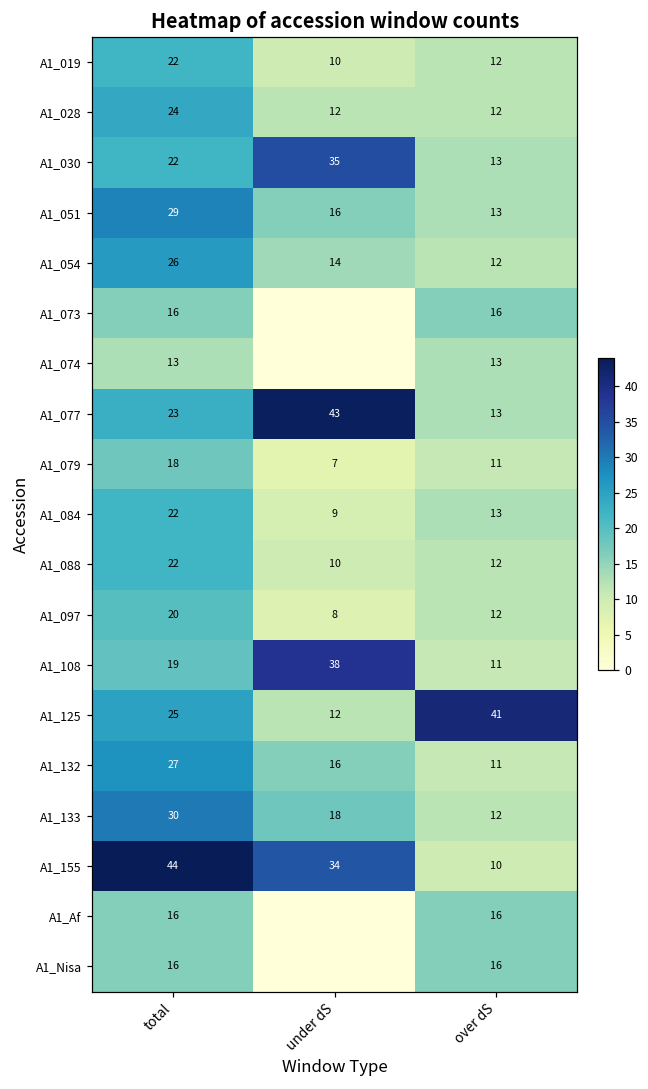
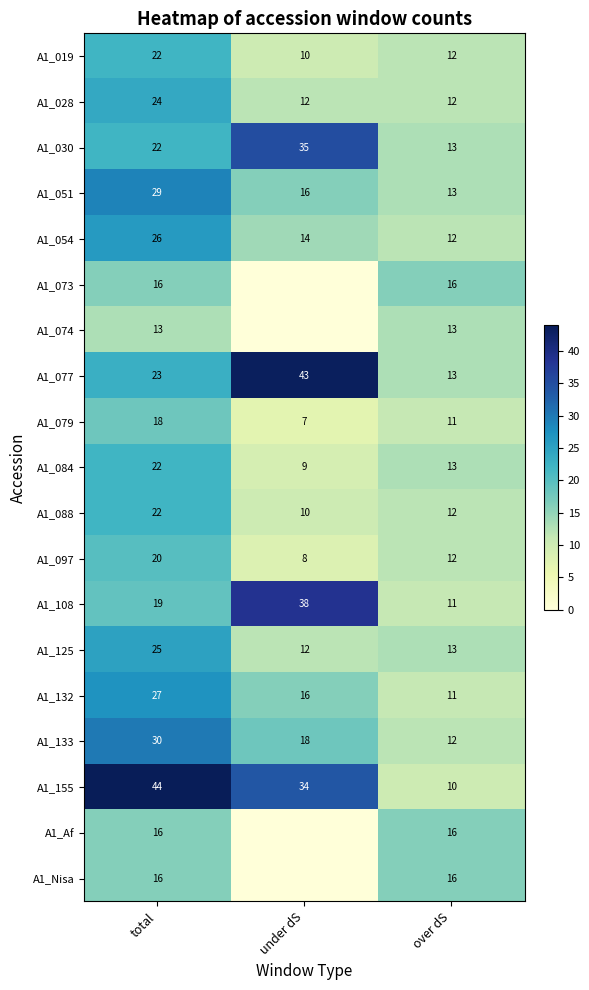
A1_125, over dS: 41 -> 13
